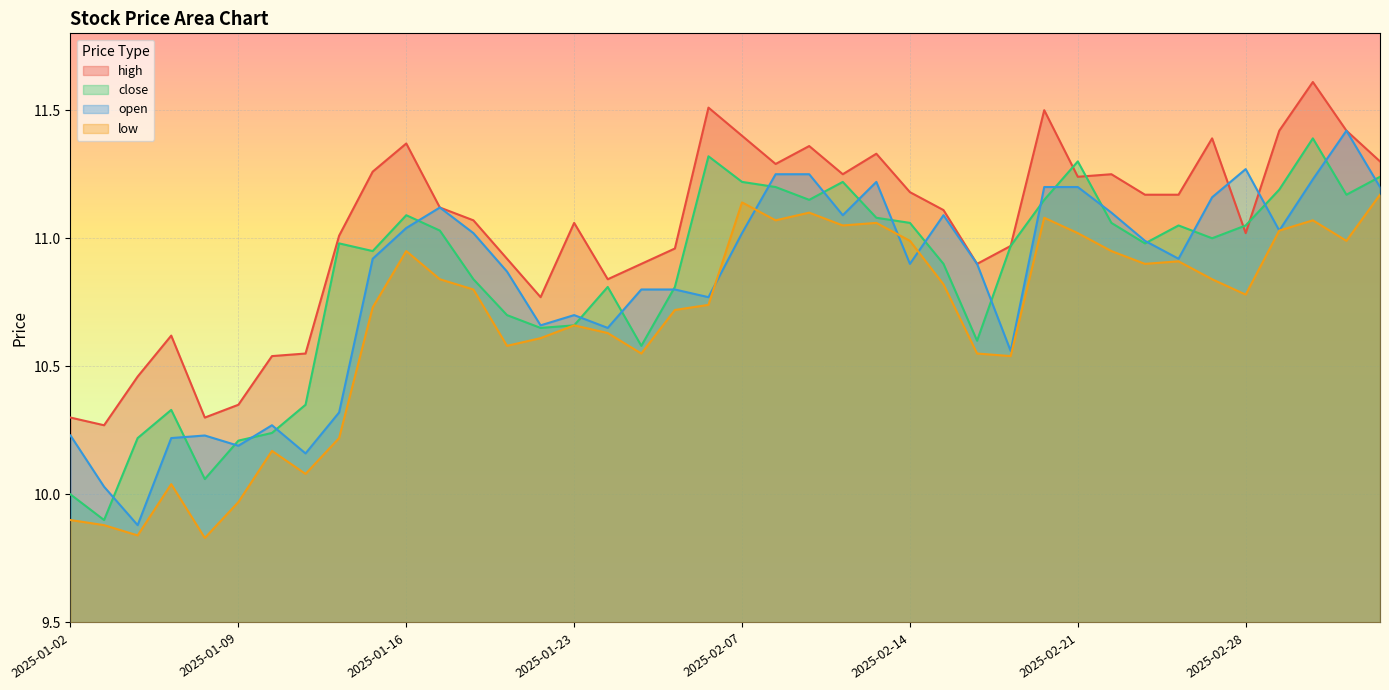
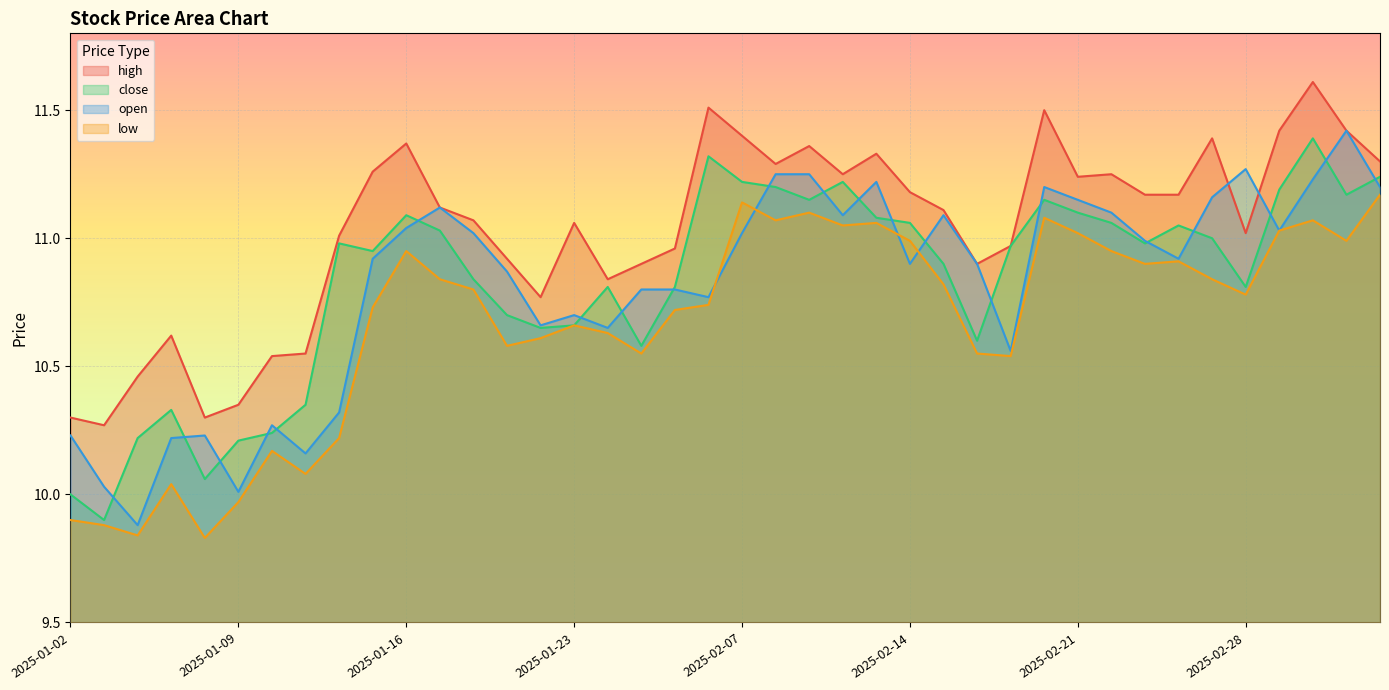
open, 2025-01-09: 10.19 -> 10.01
close, 2025-02-21: 11.3 -> 11.1
open, 2025-02-21: 11.20 -> 11.15
close, 2025-02-28: 11.05 -> 10.81
